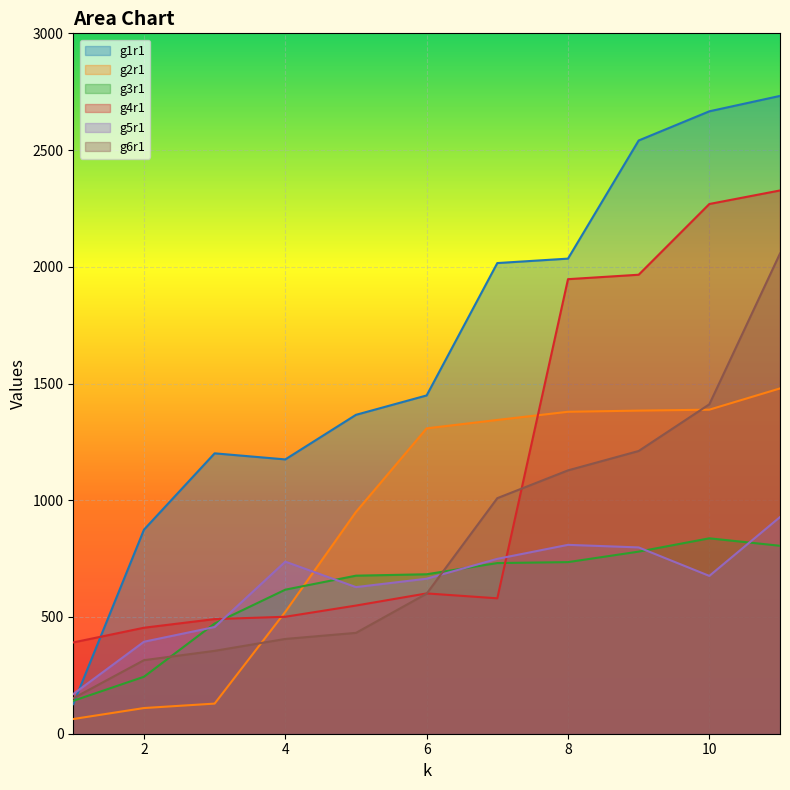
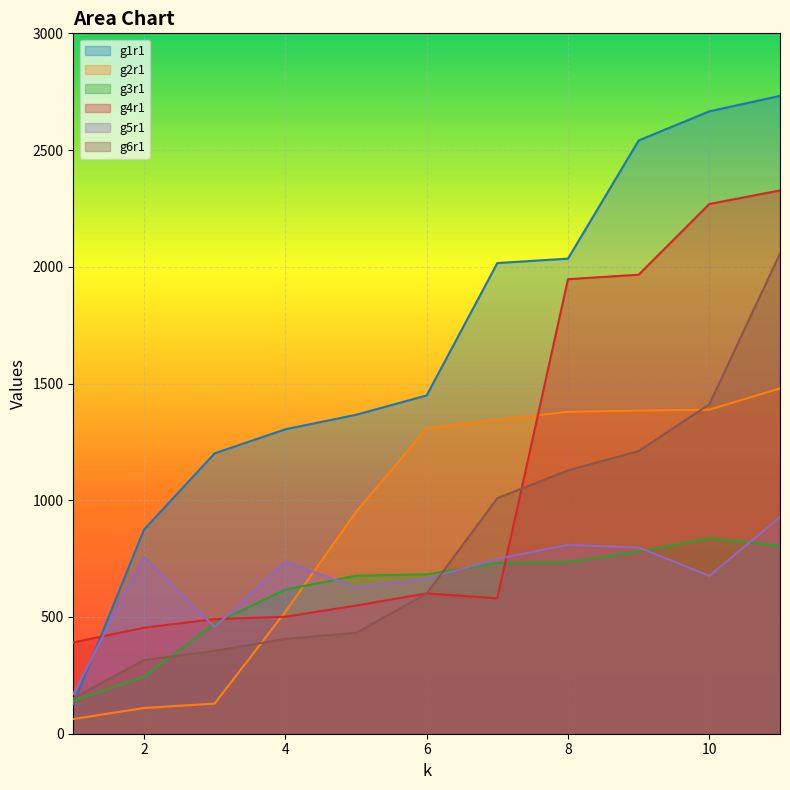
g5r1, 2: 390 -> 760
g1r1, 4: 1180 -> 1300
